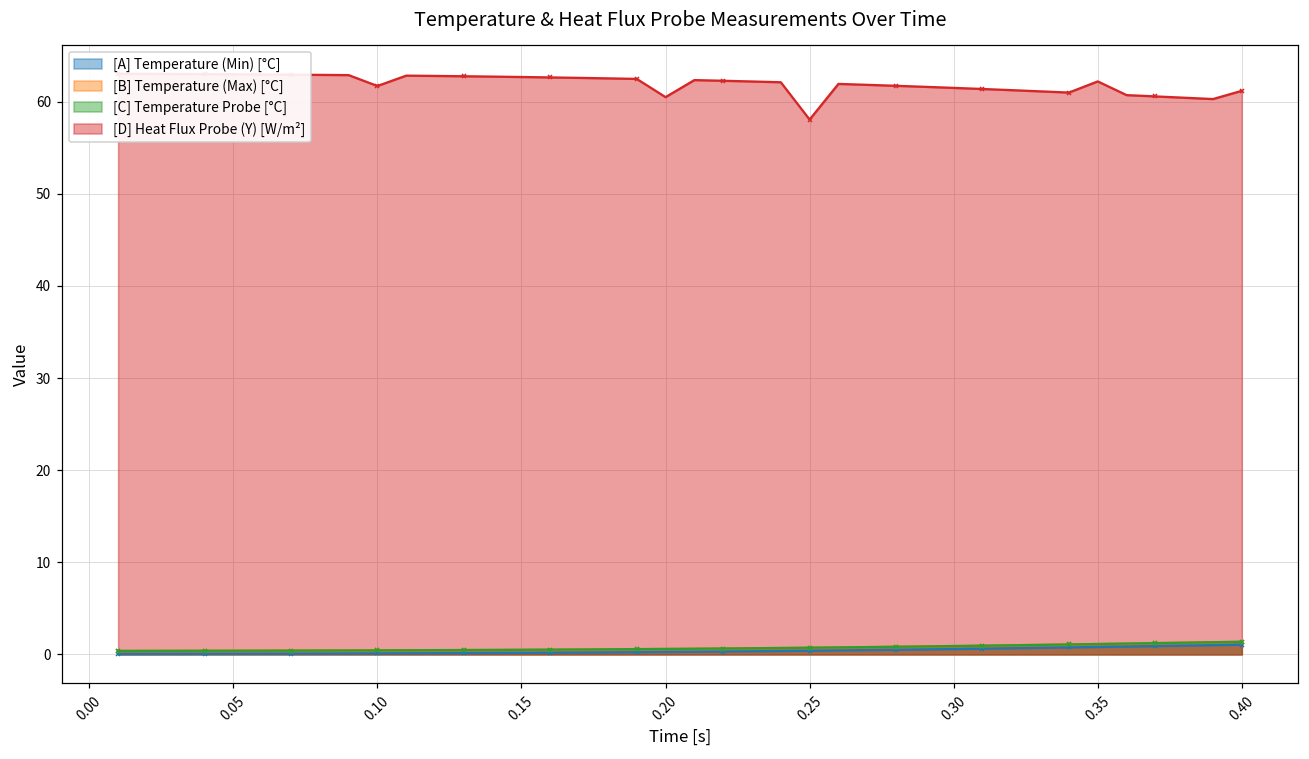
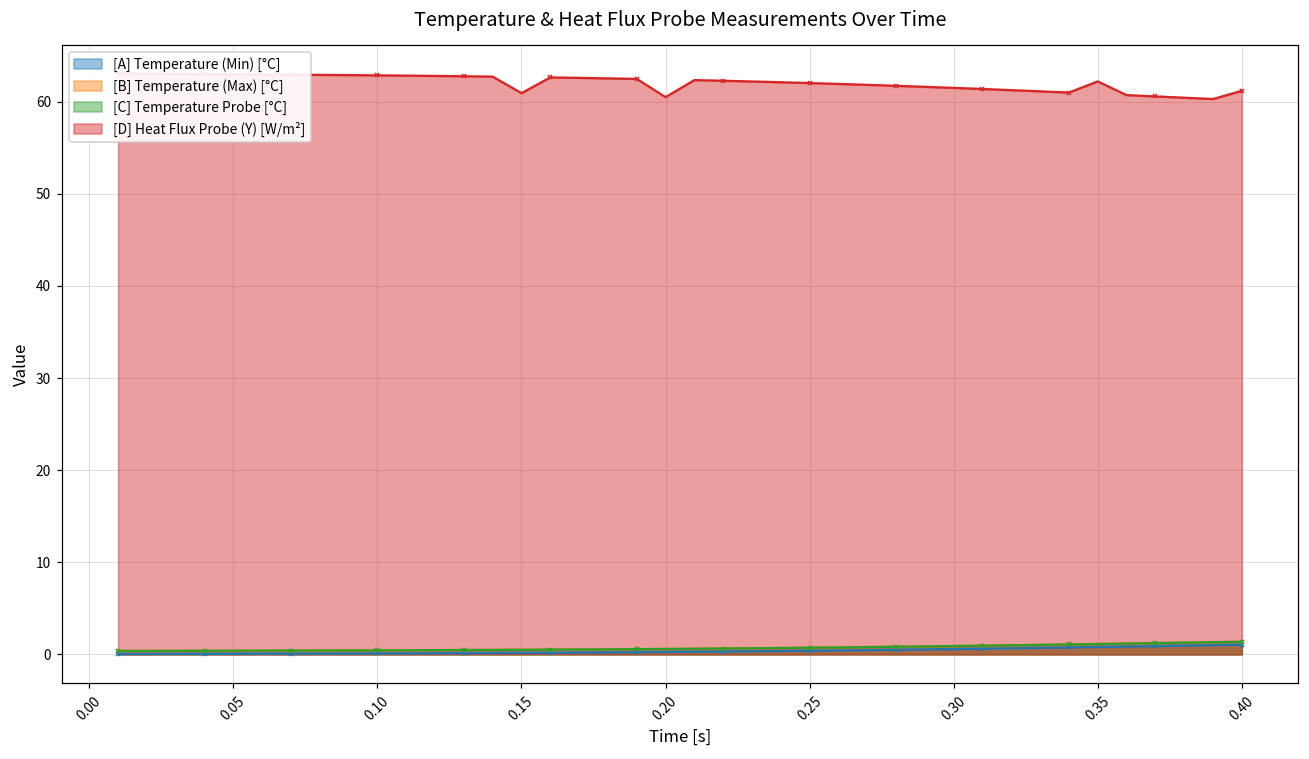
[D] Heat Flux Probe (Y) [W/m²], 0.10: 62 -> 63
[D] Heat Flux Probe (Y) [W/m²], 0.15: 63 -> 61
[D] Heat Flux Probe (Y) [W/m²], 0.25: 58 -> 62
